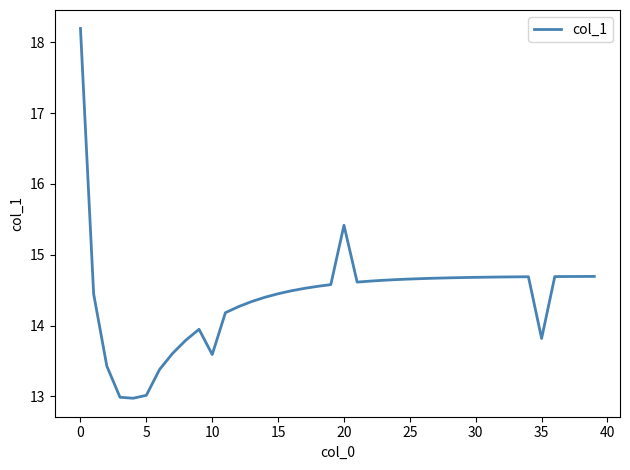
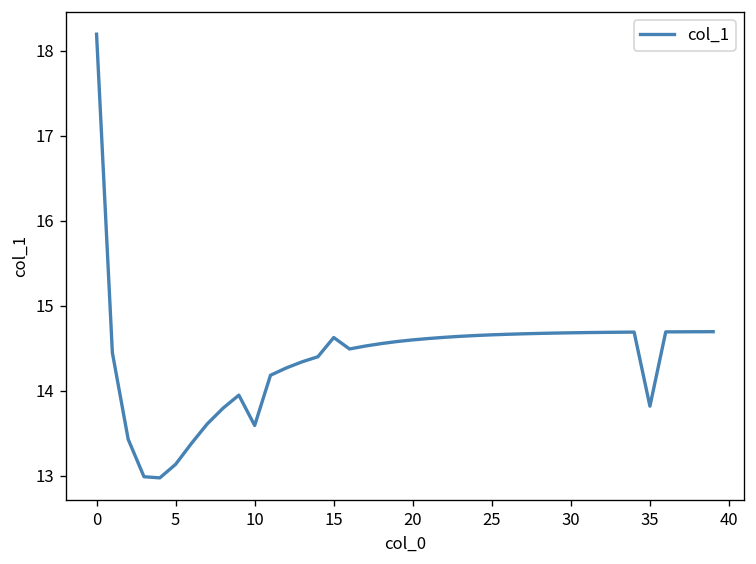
5: 13.0 -> 13.1
15: 14.4 -> 14.6
20: 15.4 -> 14.6
